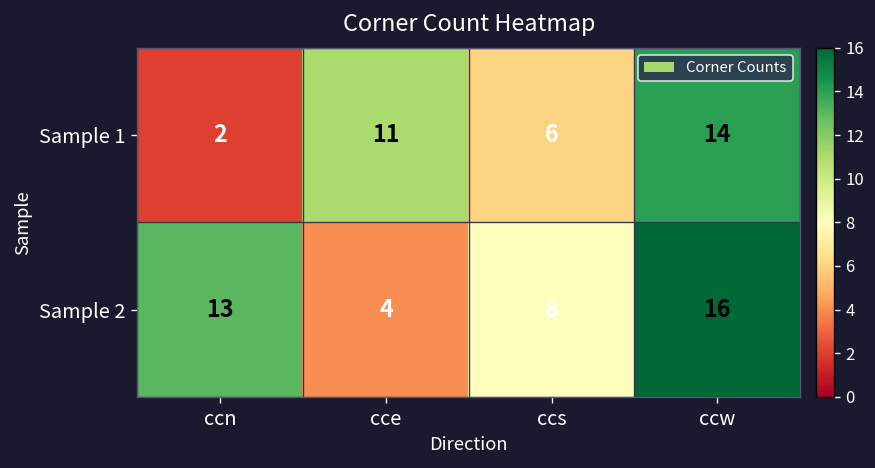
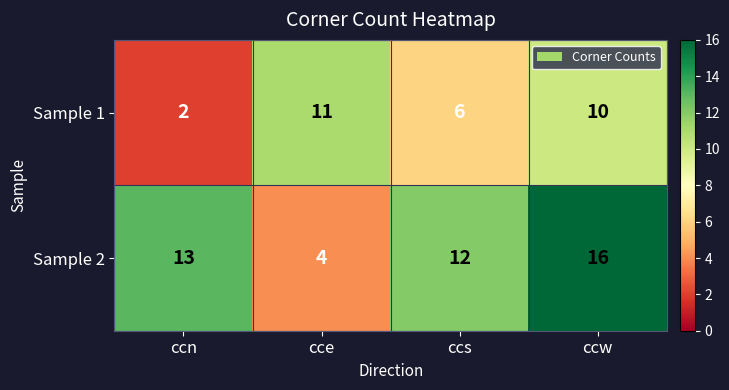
Sample 1, ccw: 14 -> 10
Sample 2, ccs: 8 -> 12
